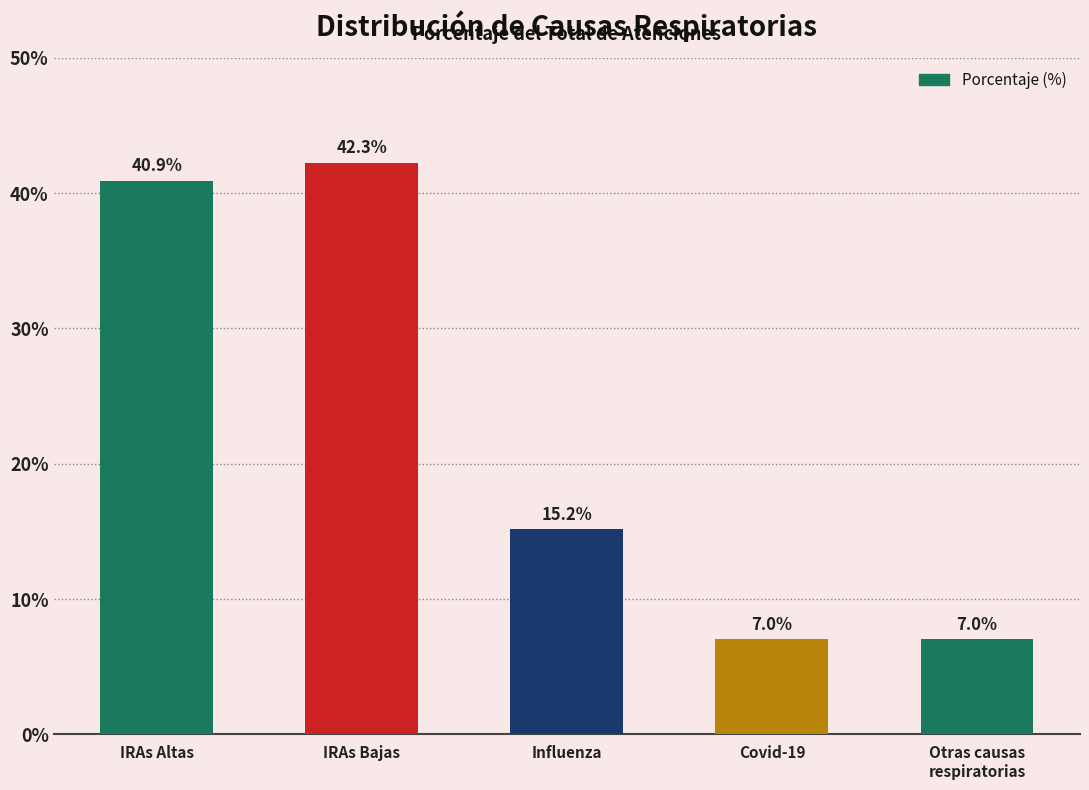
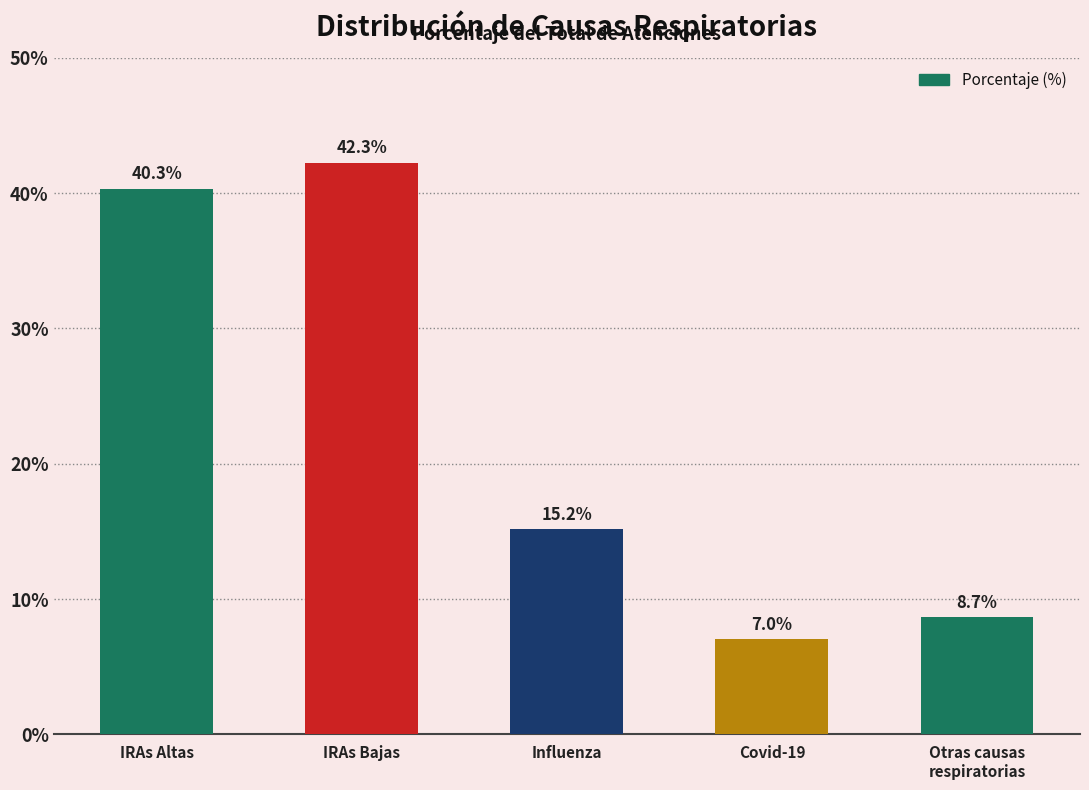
IRAs Altas: 40.9% -> 40.3%
Otras causas respiratorias: 7.0% -> 8.7%
